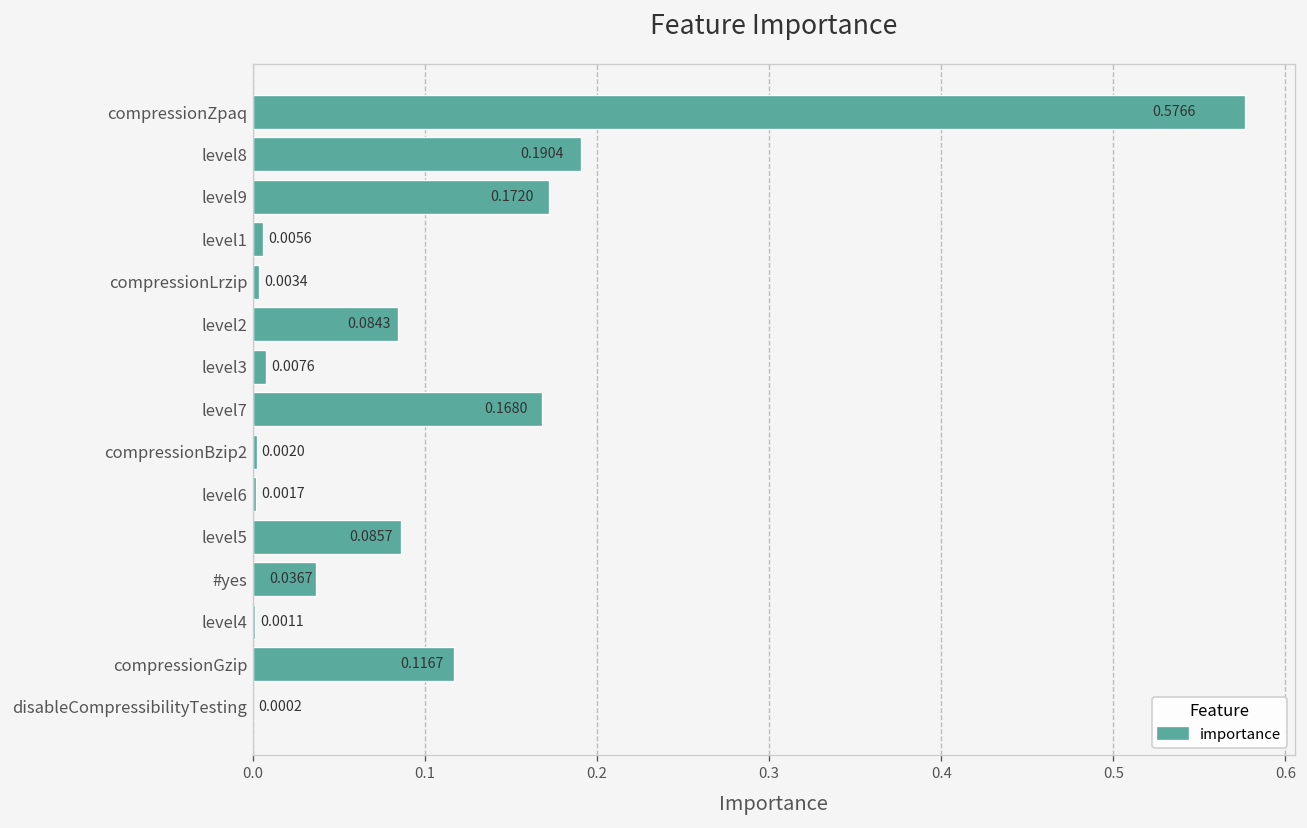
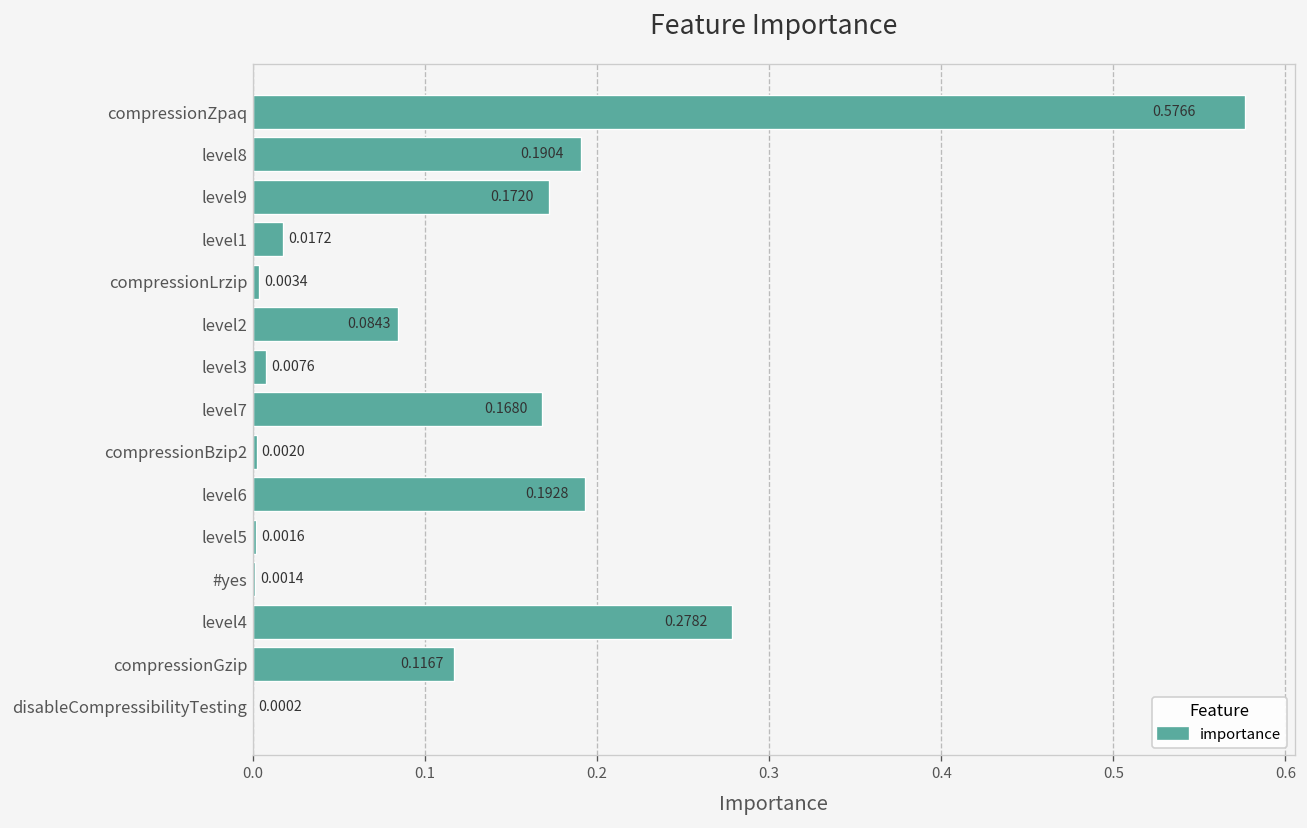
level1: 0.0056 -> 0.0172
level6: 0.0017 -> 0.1928
level5: 0.0857 -> 0.0016
#yes: 0.0367 -> 0.0014
level4: 0.0011 -> 0.2782
